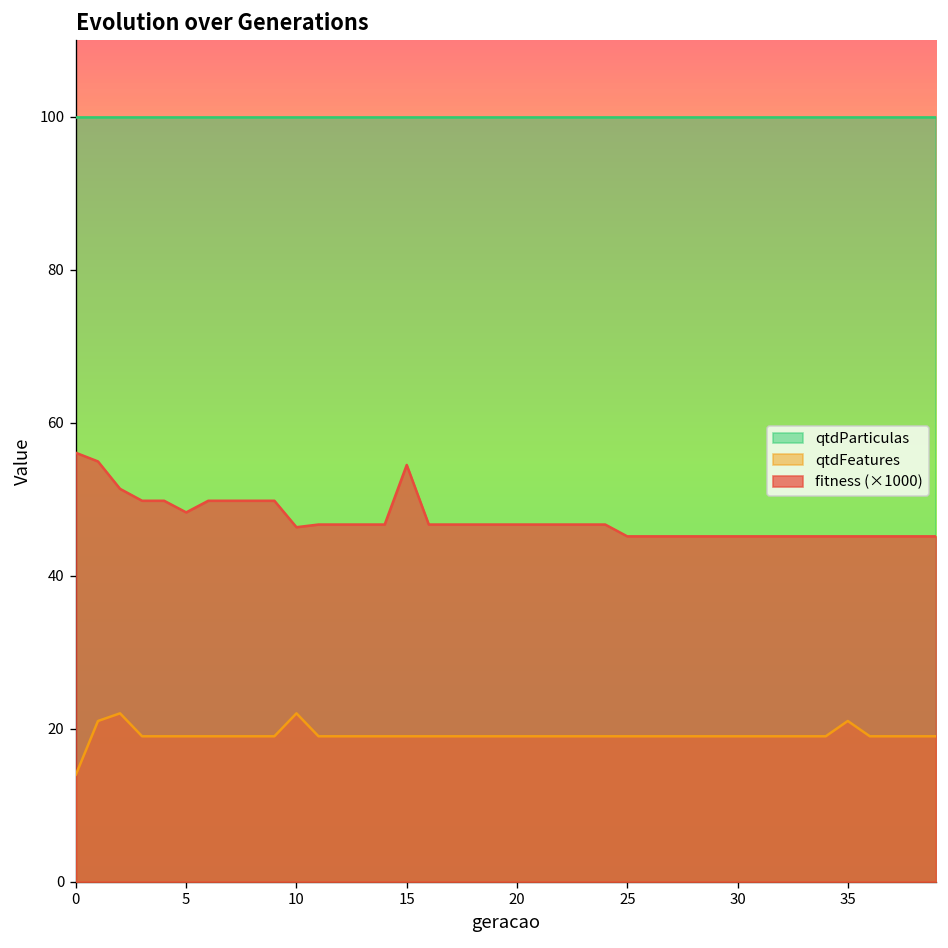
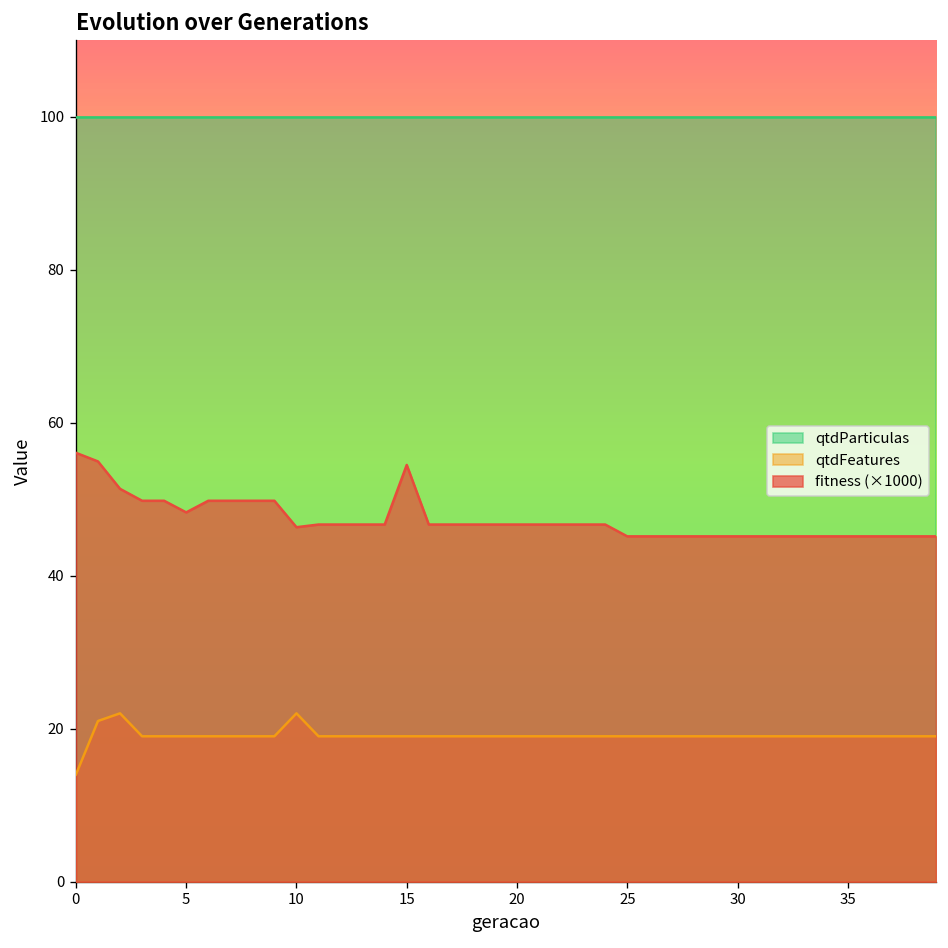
qtdFeatures, 35: 21 -> 19
